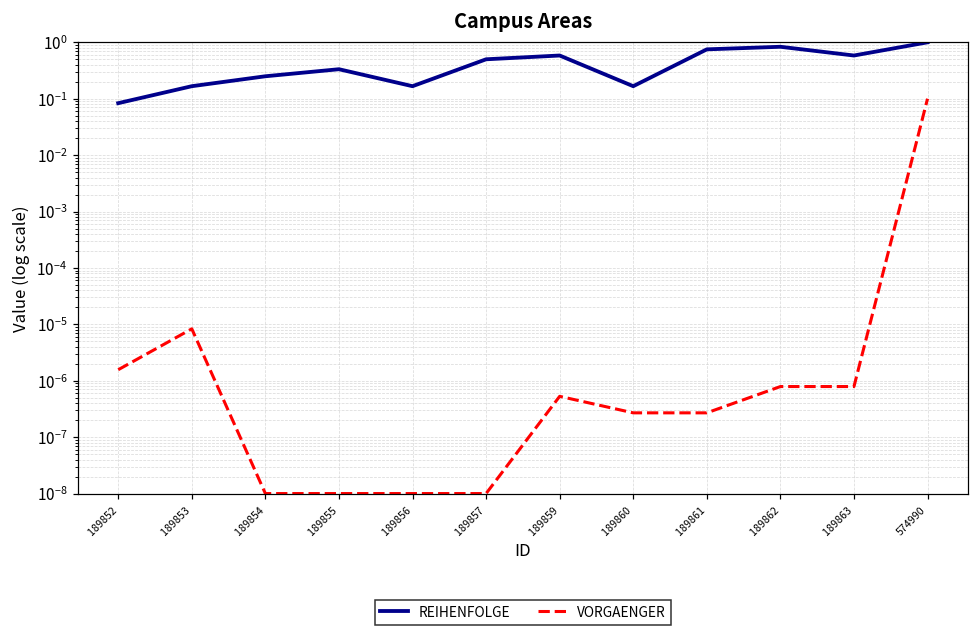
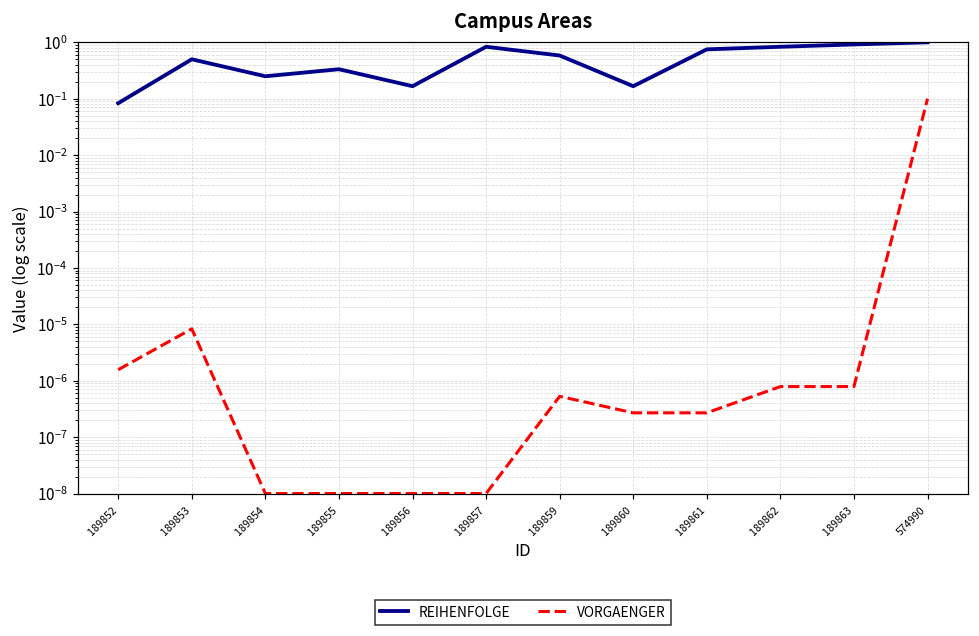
REIHENFOLGE, 189853: 0.17 -> 0.5
REIHENFOLGE, 189857: 0.5 -> 0.8
REIHENFOLGE, 189863: 0.6 -> 0.9
